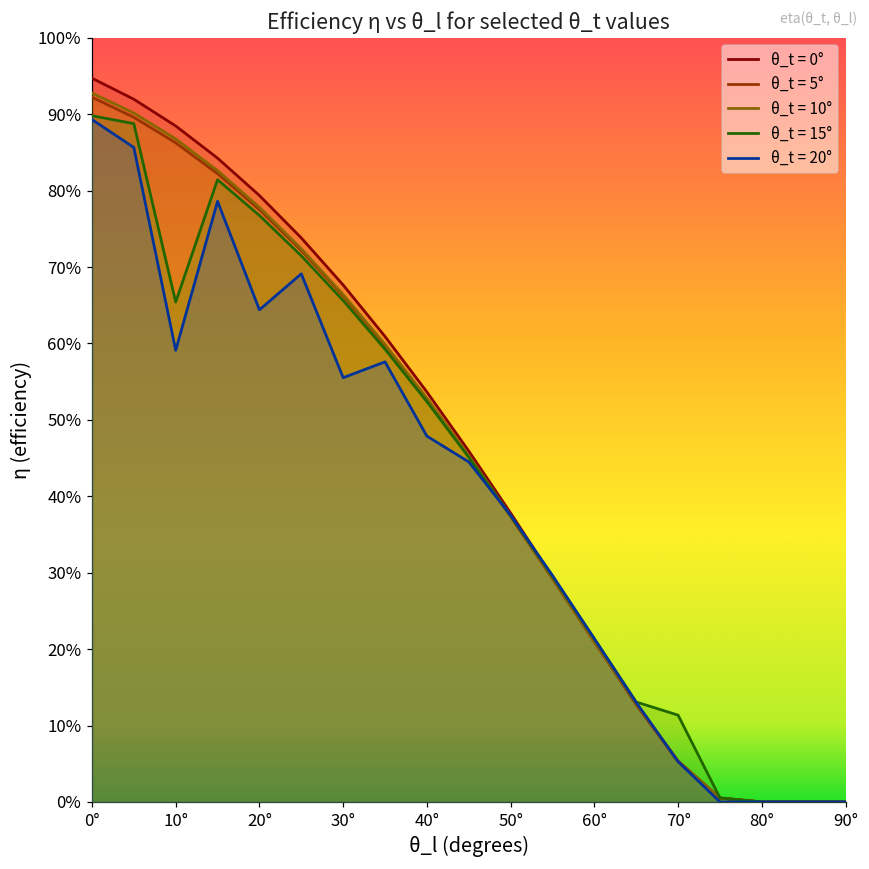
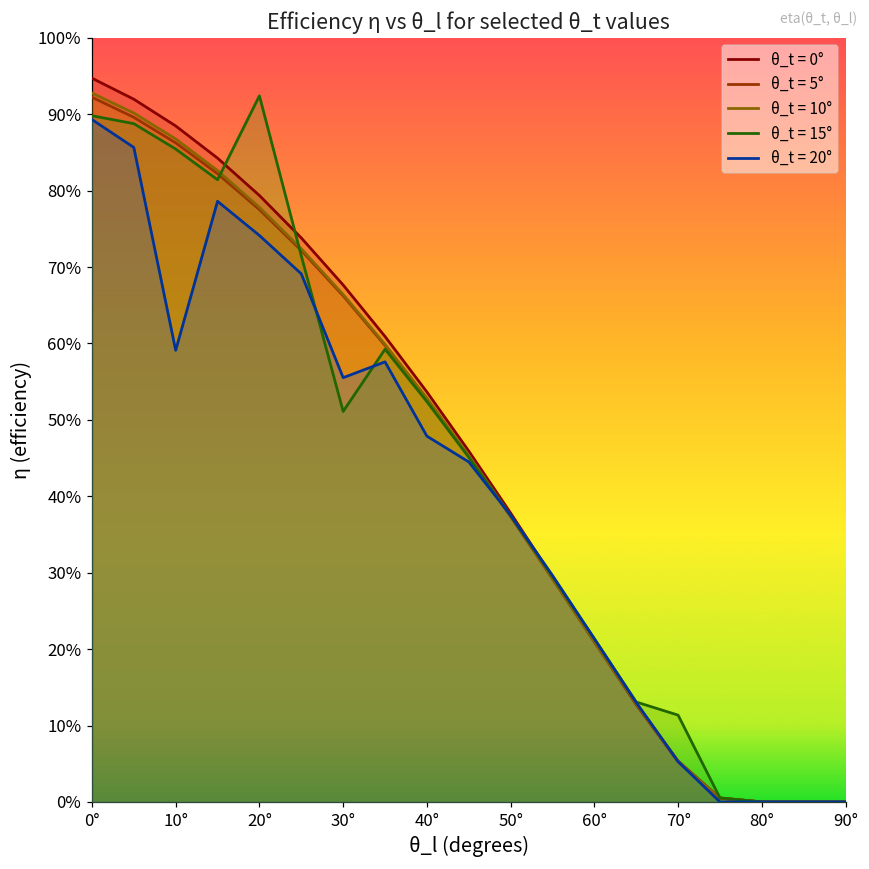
θ_t = 15°, 10°: 65% -> 85%
θ_t = 15°, 20°: 77% -> 92%
θ_t = 20°, 20°: 64% -> 74%
θ_t = 15°, 30°: 66% -> 51%
